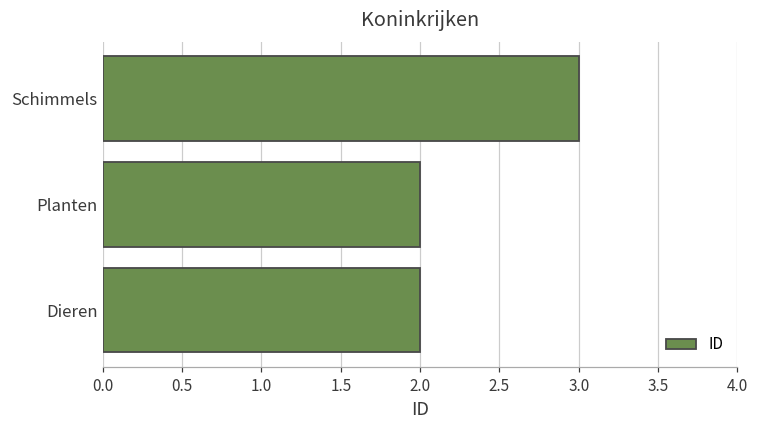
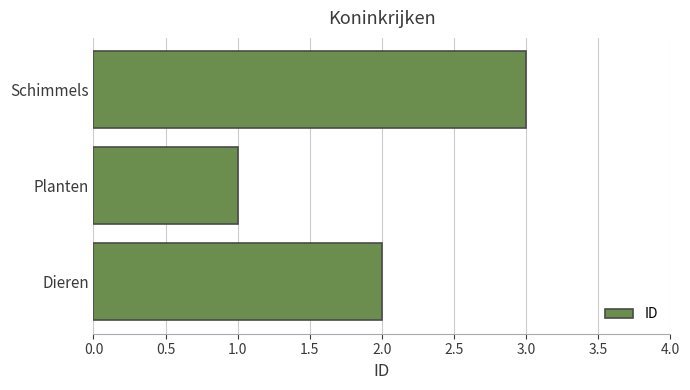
Planten: 2 -> 1
